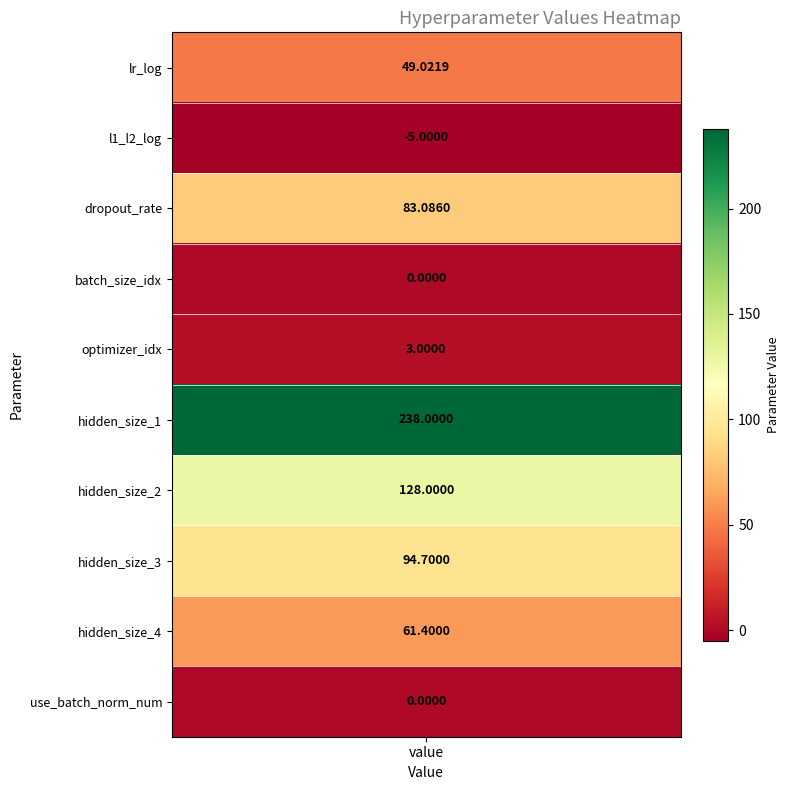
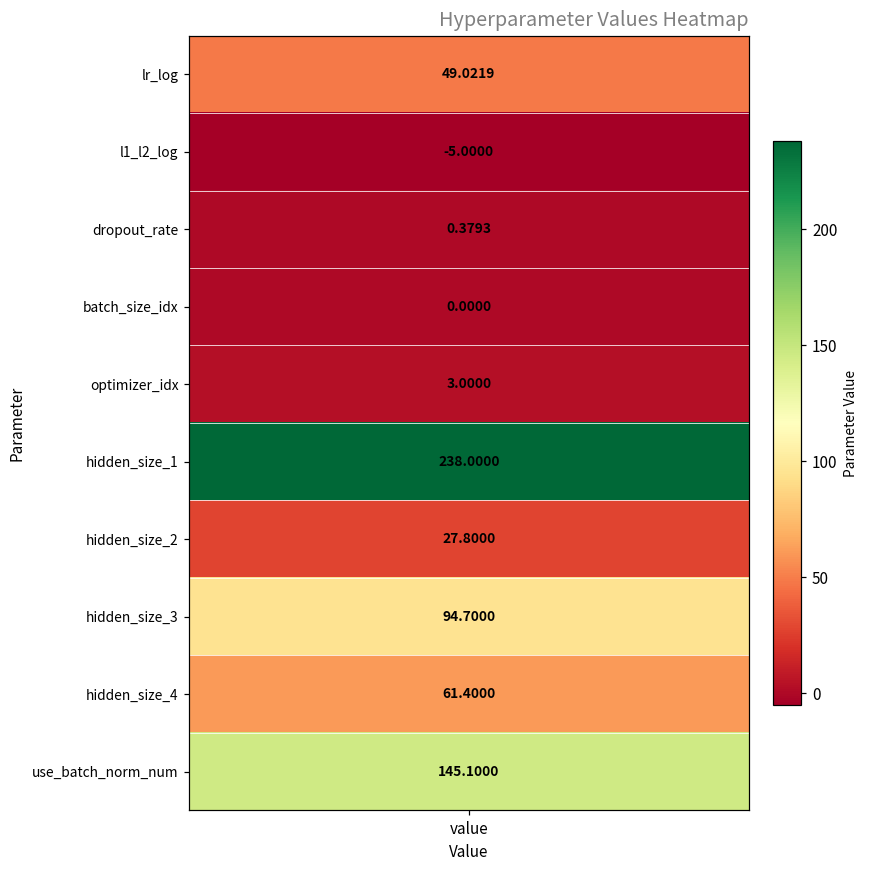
dropout_rate, value: 83.0860 -> 0.3793
hidden_size_2, value: 128.0000 -> 27.8000
use_batch_norm_num, value: 0.0000 -> 145.1000
